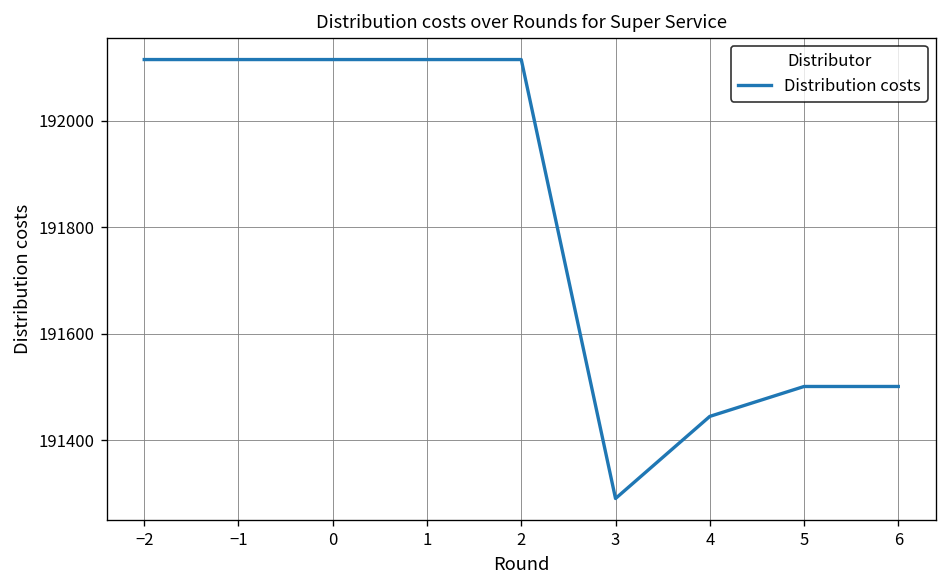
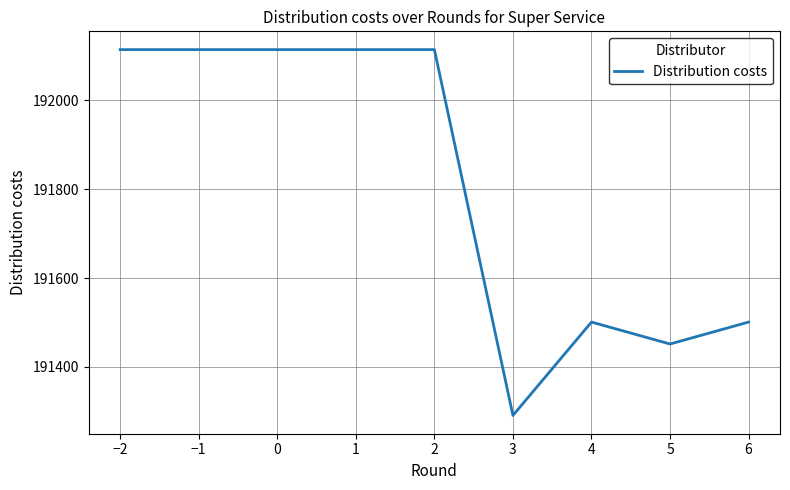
4: 191440 -> 191500
5: 191500 -> 191450
